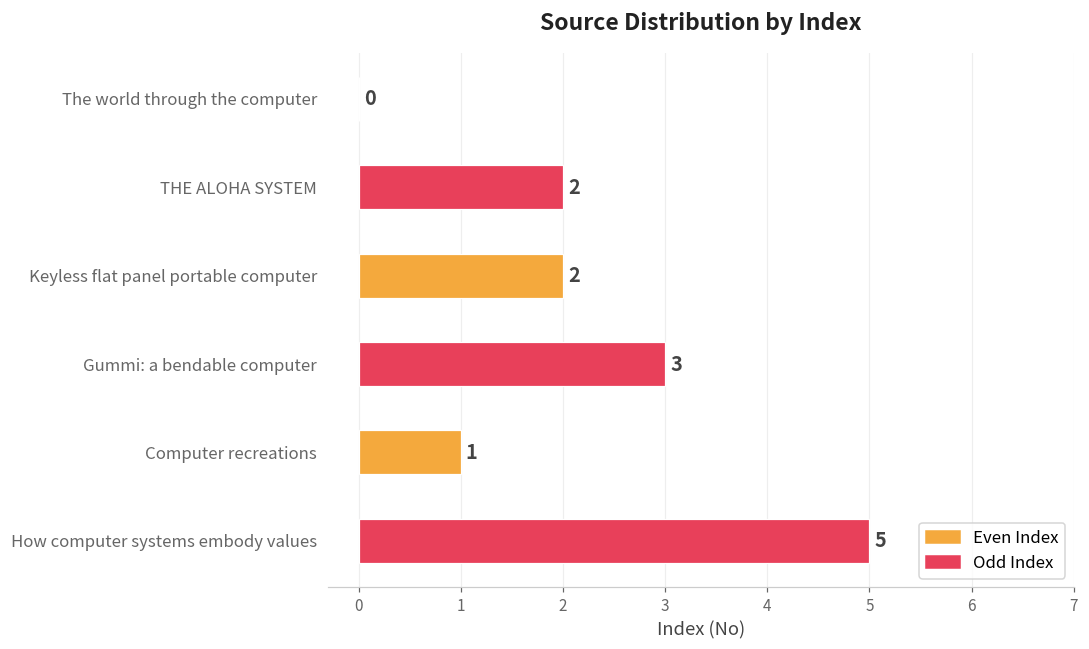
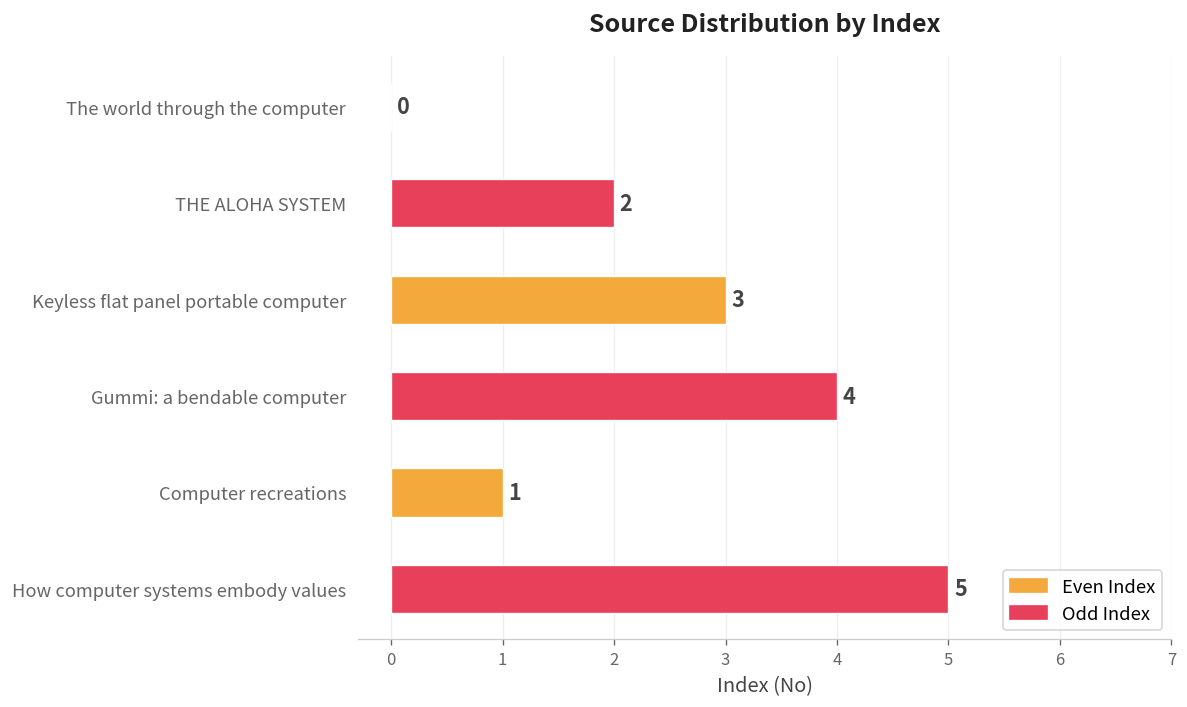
Keyless flat panel portable computer: 2 -> 3
Gummi: a bendable computer: 3 -> 4
